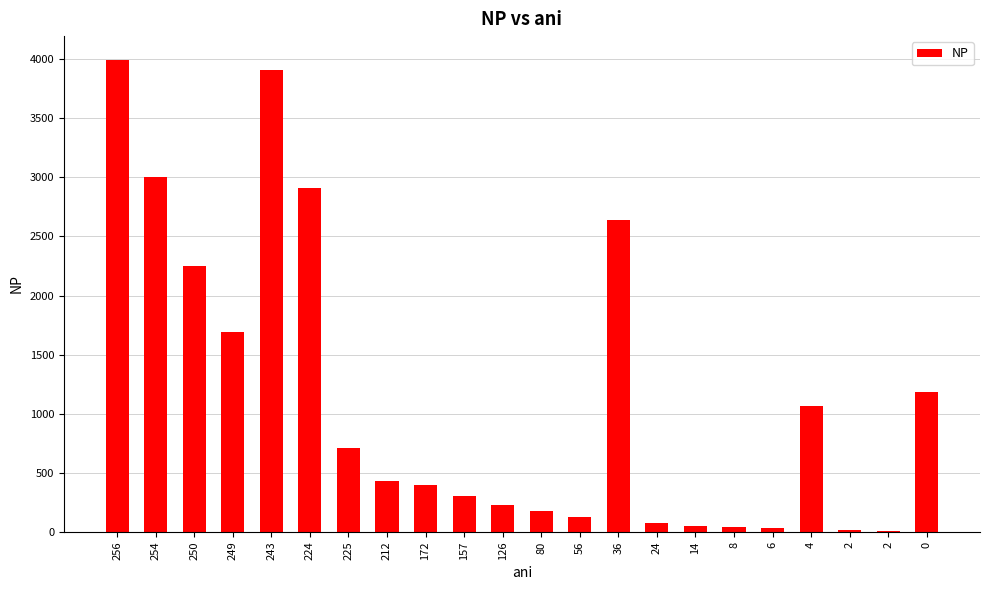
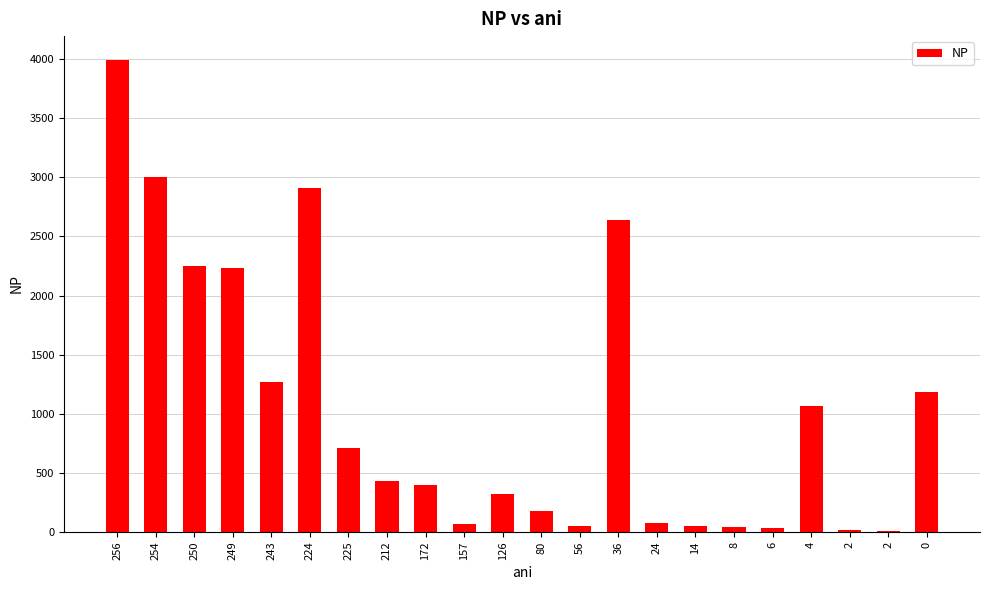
249: 1690 -> 2230
243: 3910 -> 1260
157: 300 -> 70
126: 230 -> 320
56: 130 -> 50
